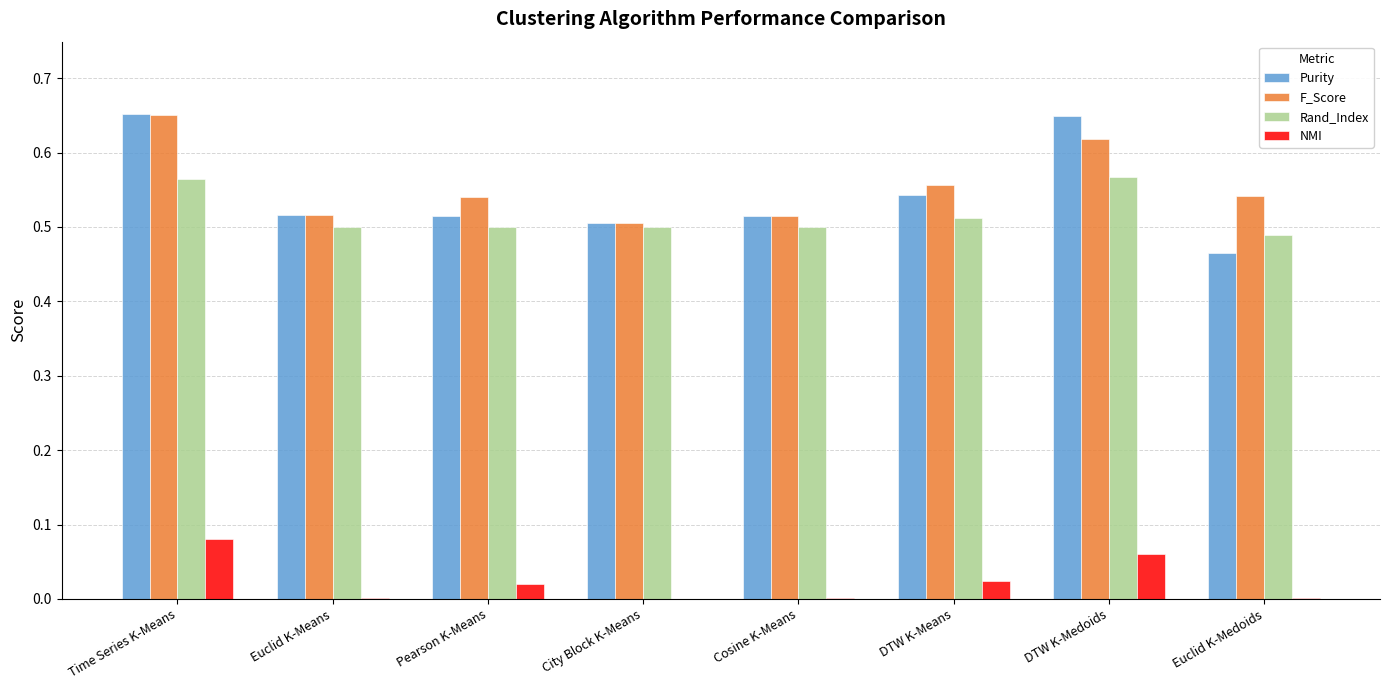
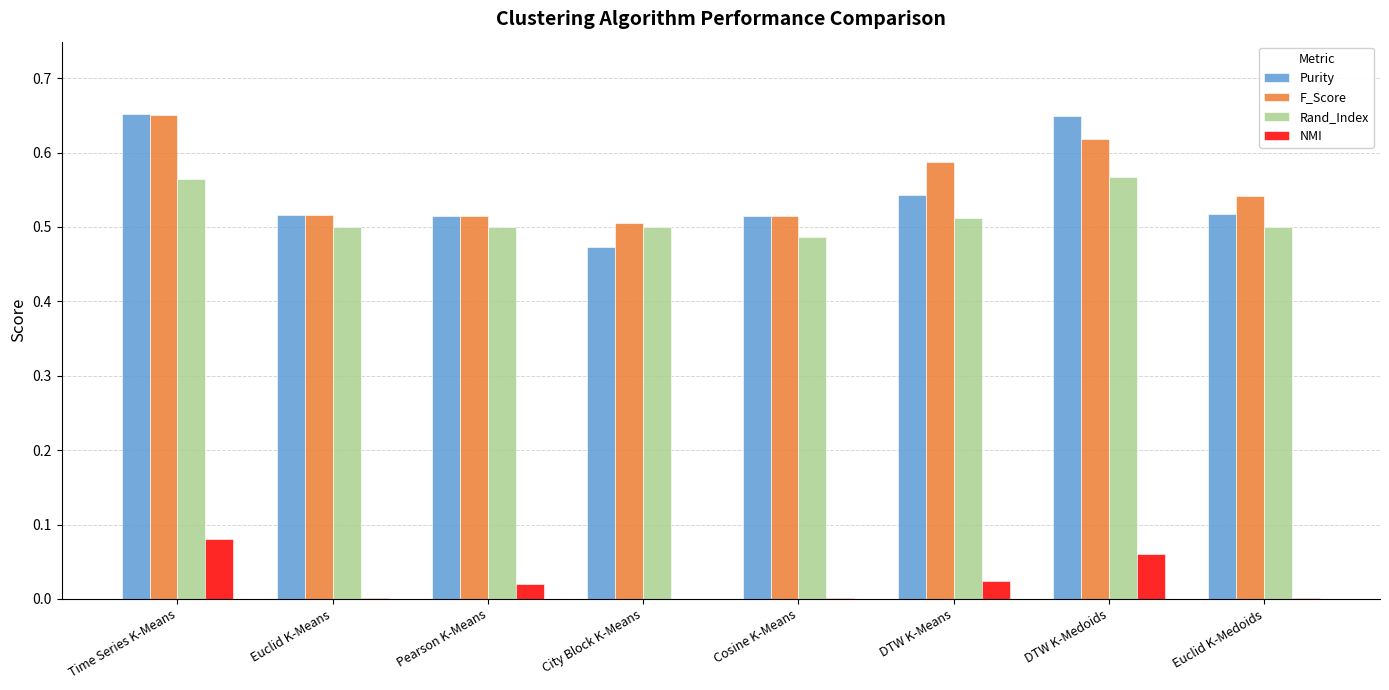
F_Score, Pearson K-Means: 0.54 -> 0.52
Purity, City Block K-Means: 0.51 -> 0.47
Rand_Index, Cosine K-Means: 0.50 -> 0.49
F_Score, DTW K-Means: 0.56 -> 0.59
Purity, Euclid K-Medoids: 0.46 -> 0.52
Rand_Index, Euclid K-Medoids: 0.49 -> 0.50
